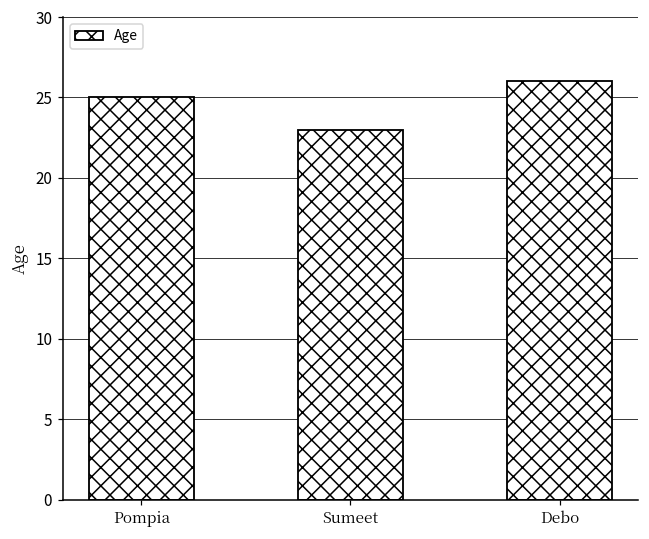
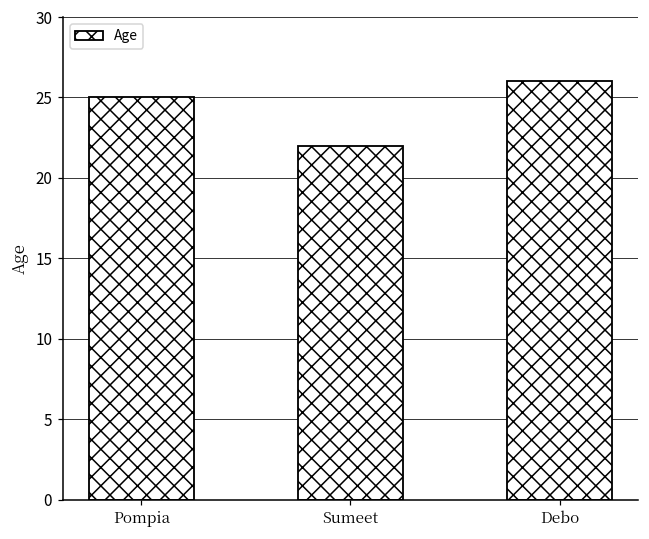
Sumeet: 23 -> 22
